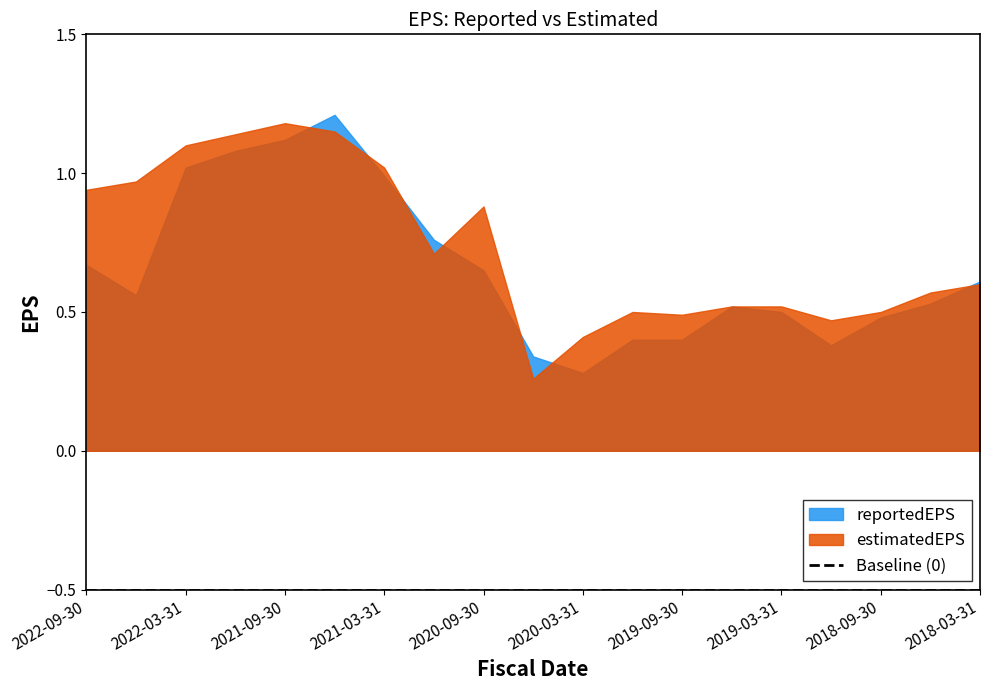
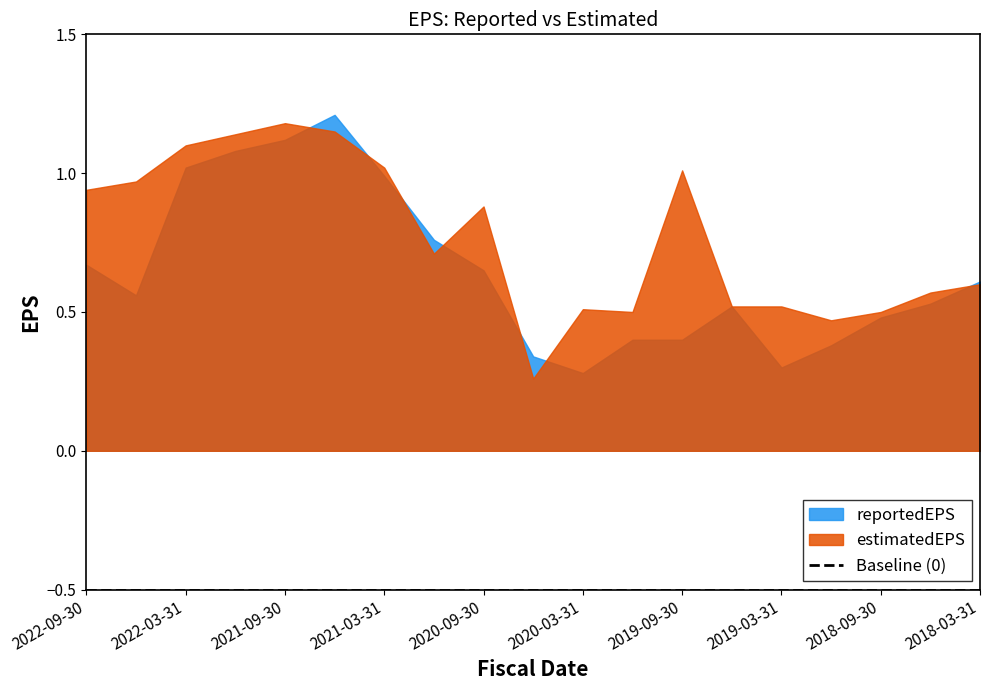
estimatedEPS, 2020-03-31: 0.41 -> 0.51
estimatedEPS, 2019-09-30: 0.49 -> 1.01
reportedEPS, 2019-03-31: 0.5 -> 0.3
